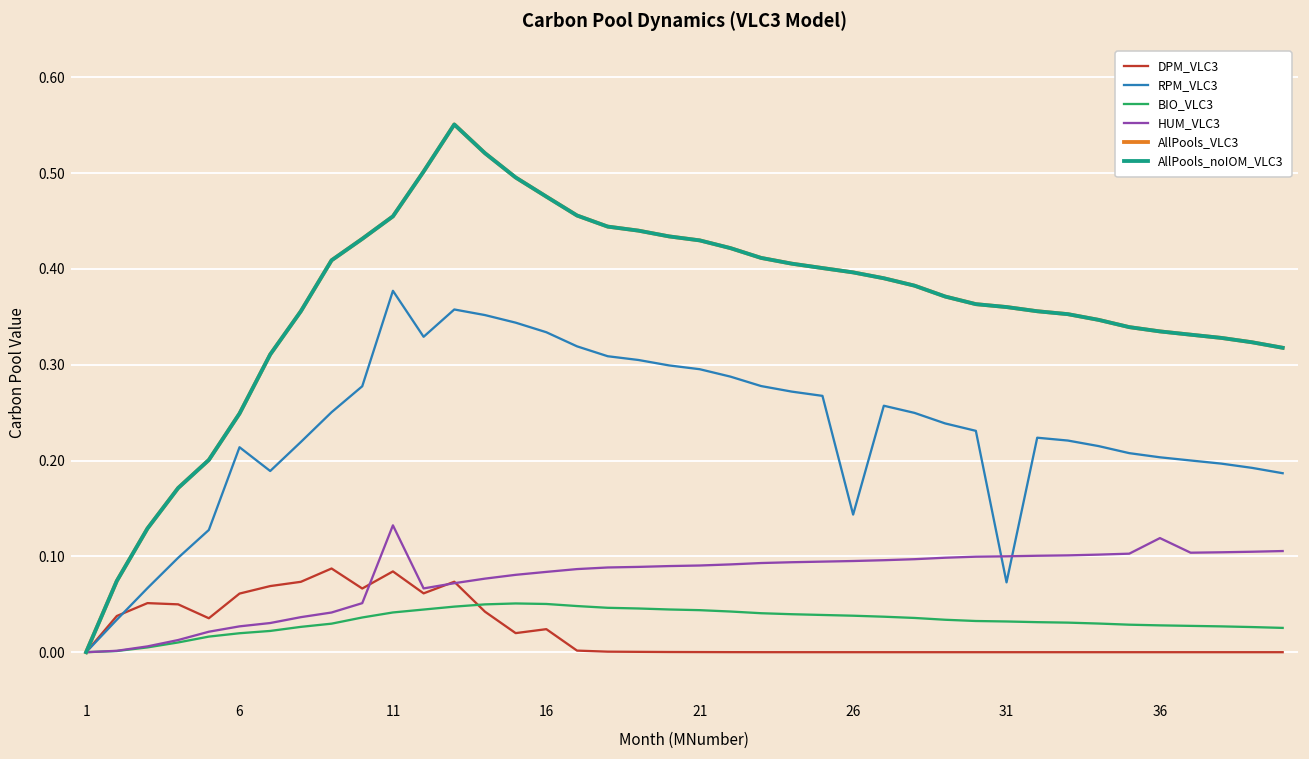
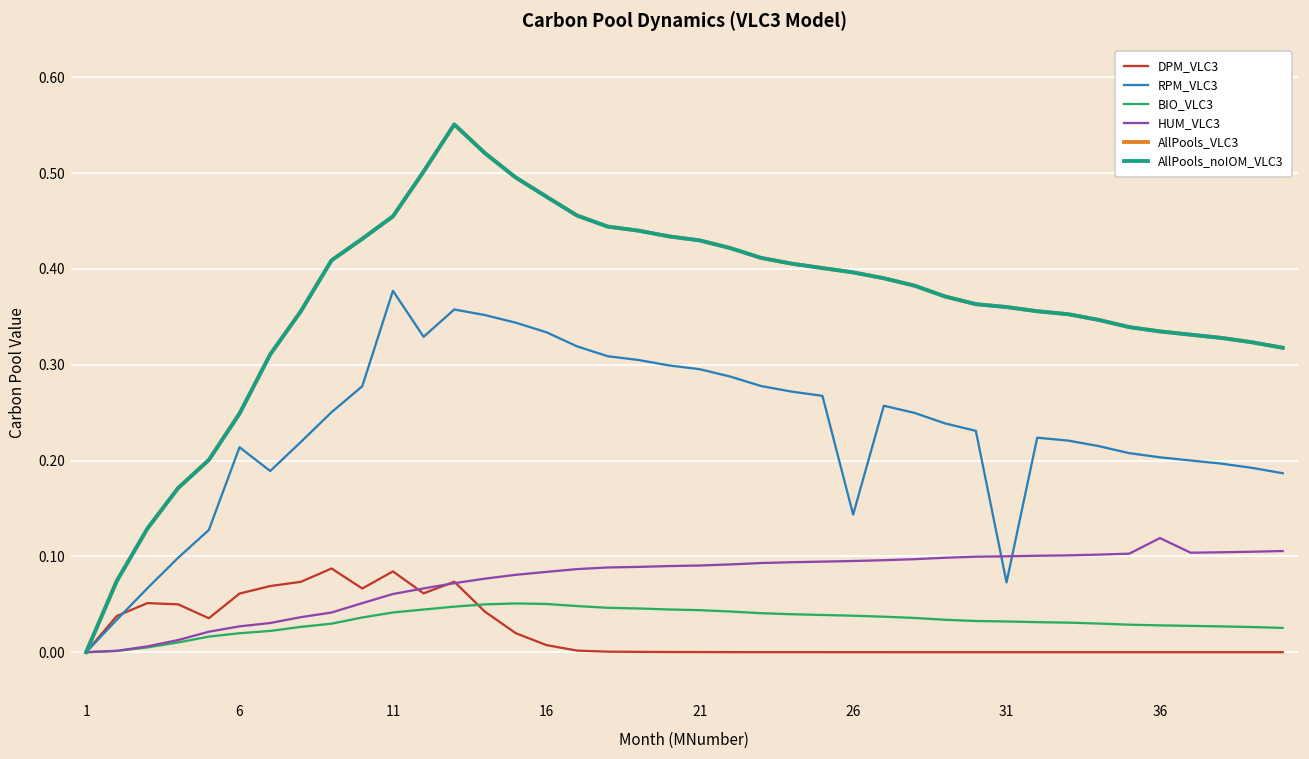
HUM_VLC3, 11: 0.13 -> 0.06
DPM_VLC3, 16: 0.02 -> 0.01
